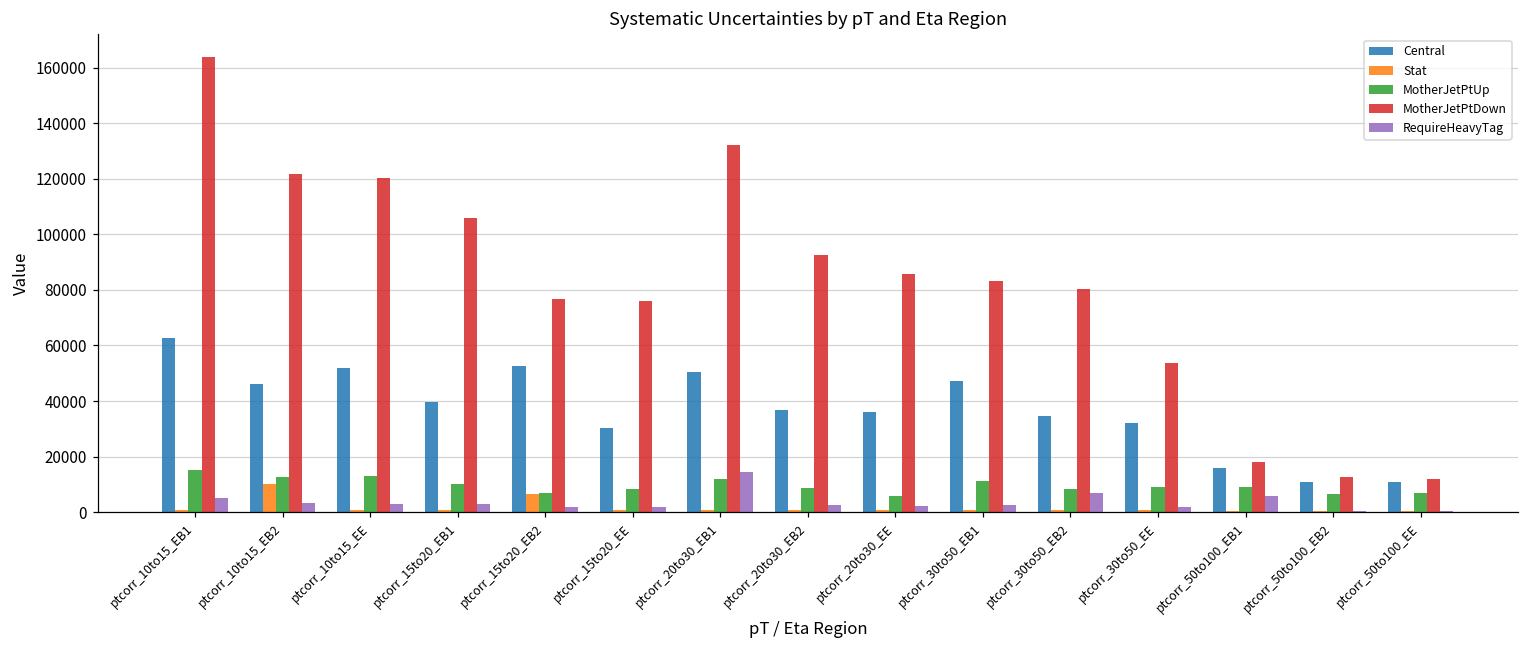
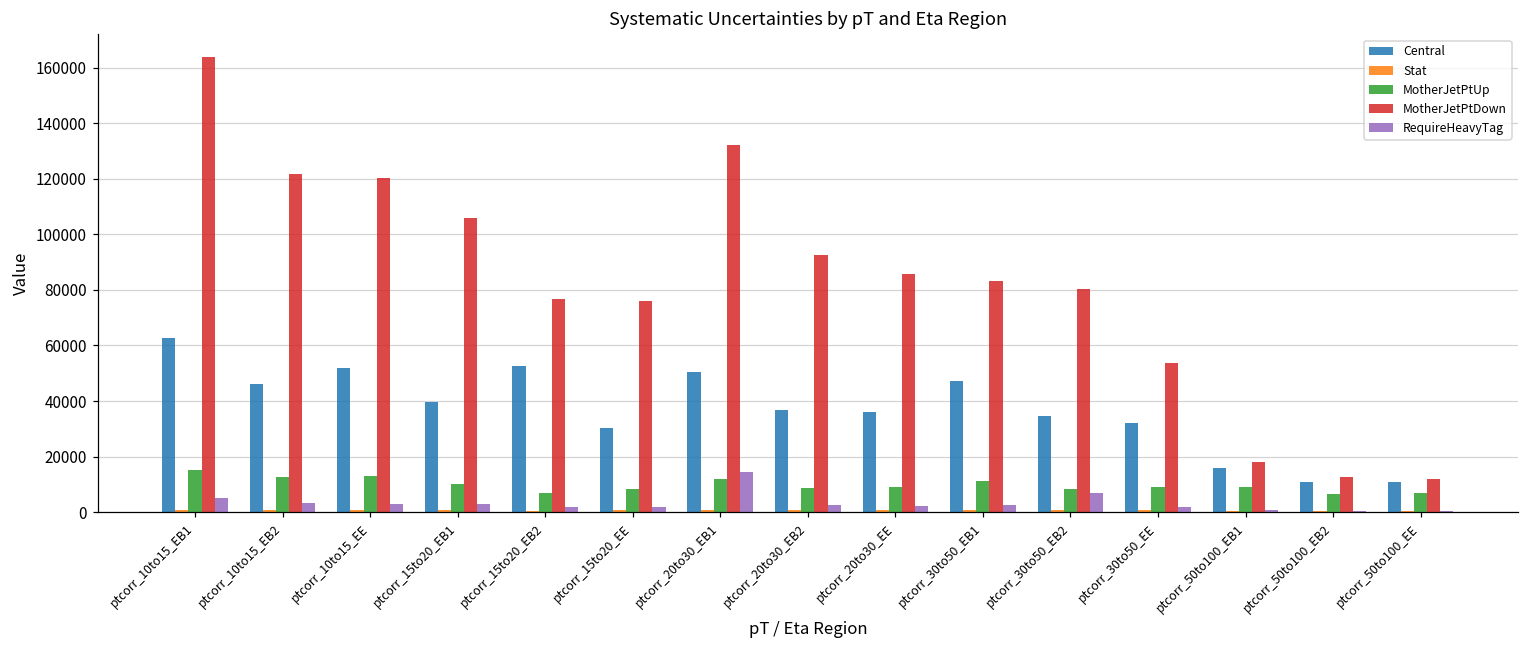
Stat, ptcorr_10to15_EB2: 10000 -> 1000
Stat, ptcorr_15to20_EB2: 7000 -> 1000
MotherJetPtUp, ptcorr_20to30_EE: 6000 -> 9000
RequireHeavyTag, ptcorr_50to100_EB1: 6000 -> 1000
